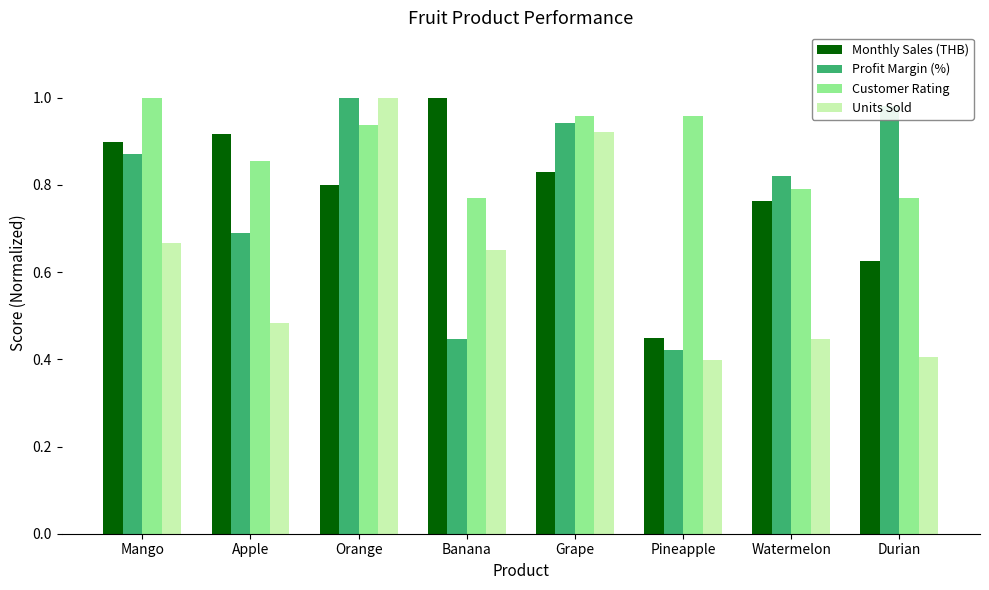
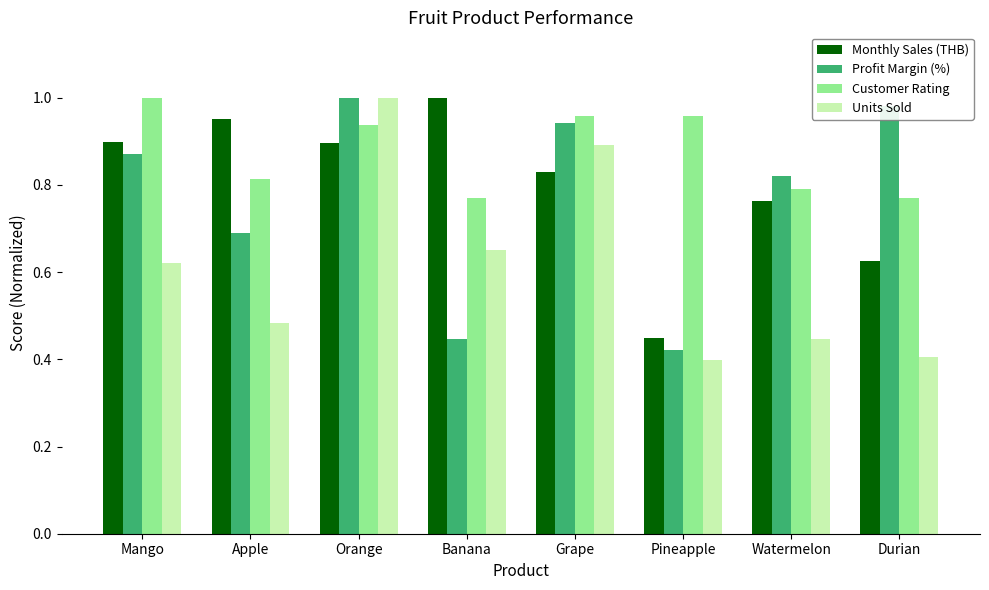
Units Sold, Mango: 0.67 -> 0.62
Monthly Sales (THB), Apple: 0.92 -> 0.95
Customer Rating, Apple: 0.85 -> 0.81
Monthly Sales (THB), Orange: 0.80 -> 0.90
Units Sold, Grape: 0.92 -> 0.89
